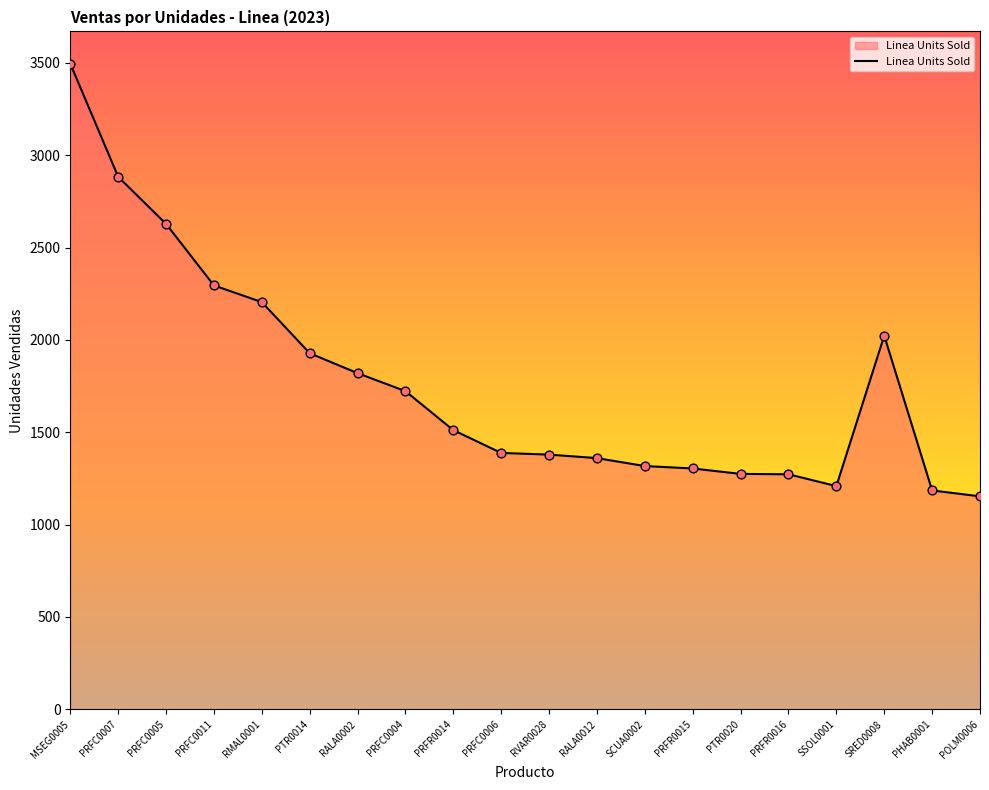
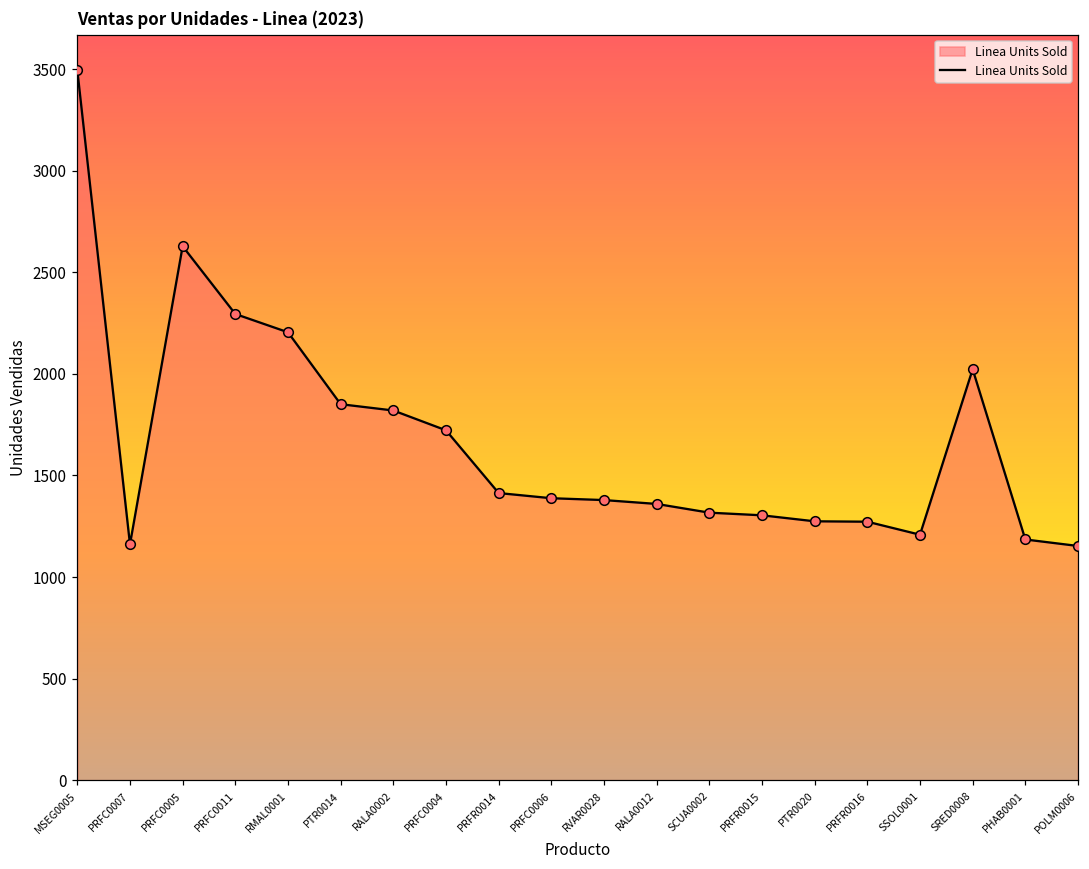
PRFC0007: 2880 -> 1160
PTR0014: 1930 -> 1850
PRFR0014: 1510 -> 1410
